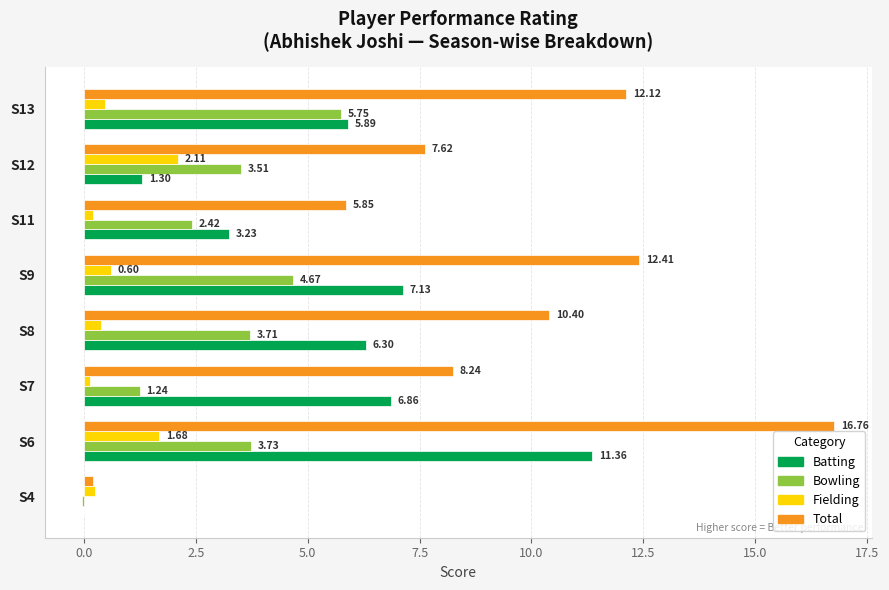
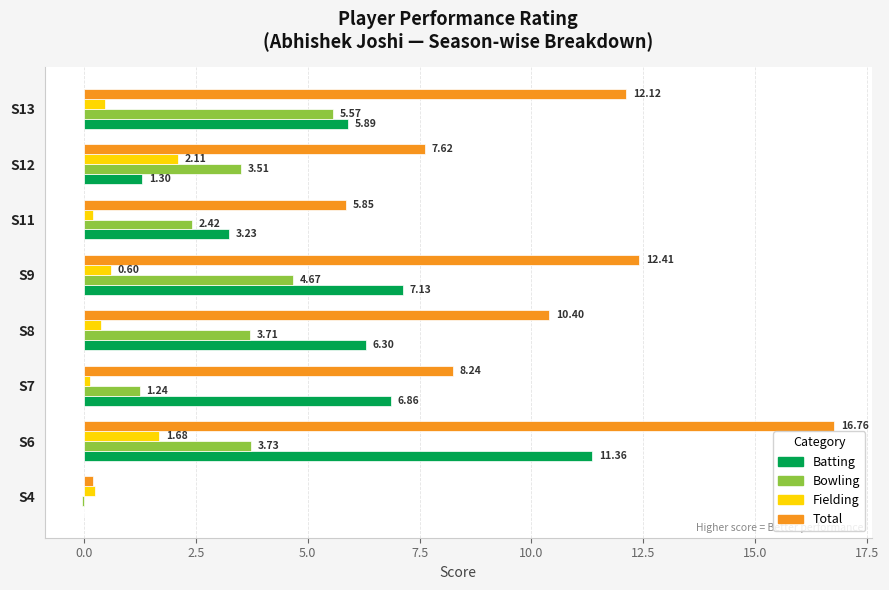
Bowling, S13: 5.75 -> 5.57
